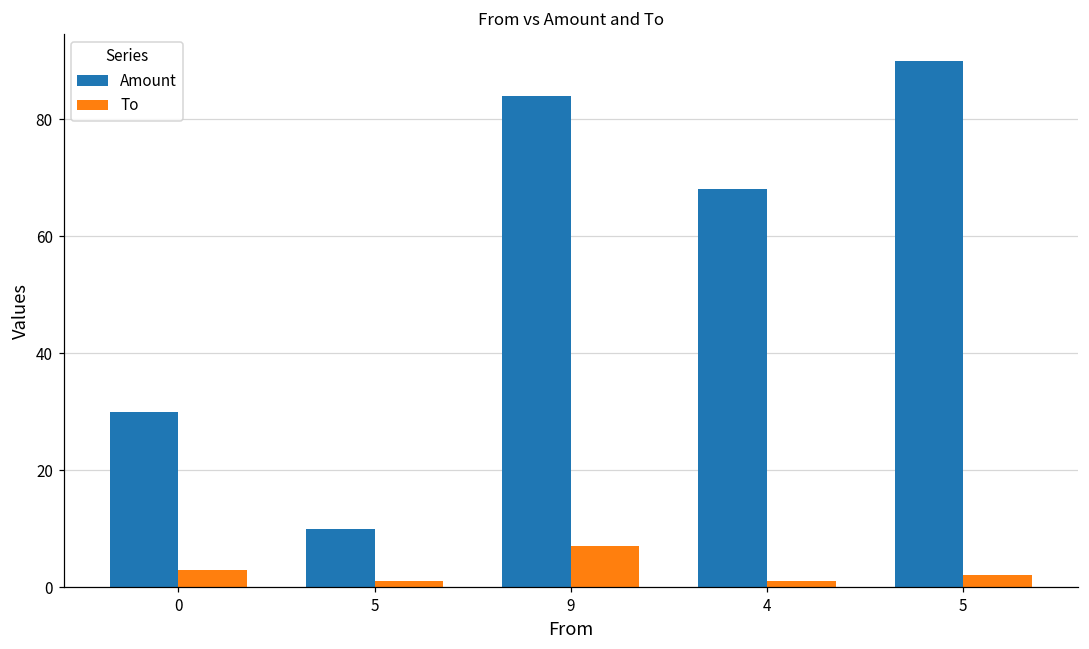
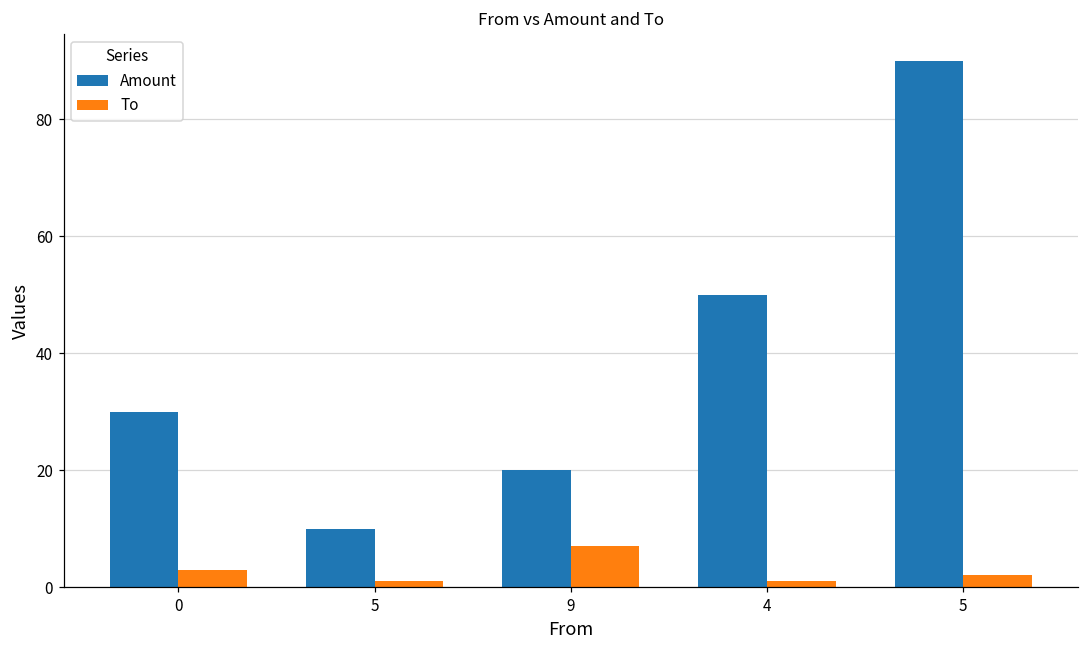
Amount, 9: 84 -> 20
Amount, 4: 68 -> 50
